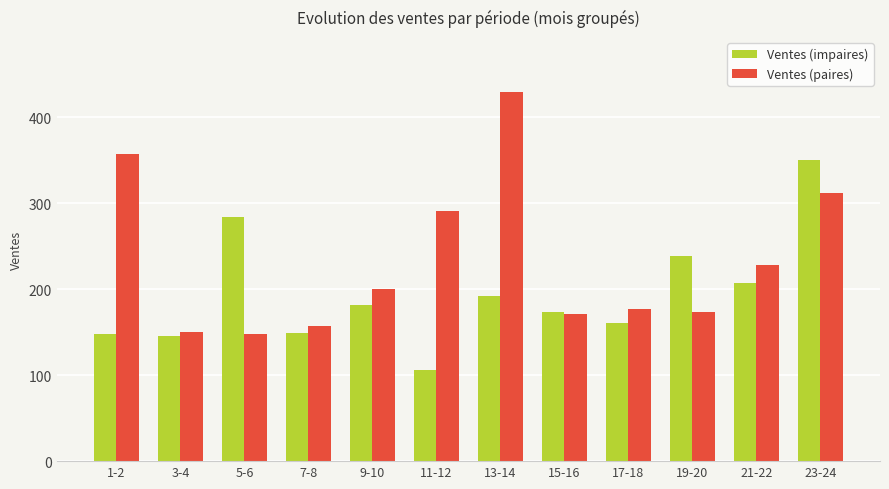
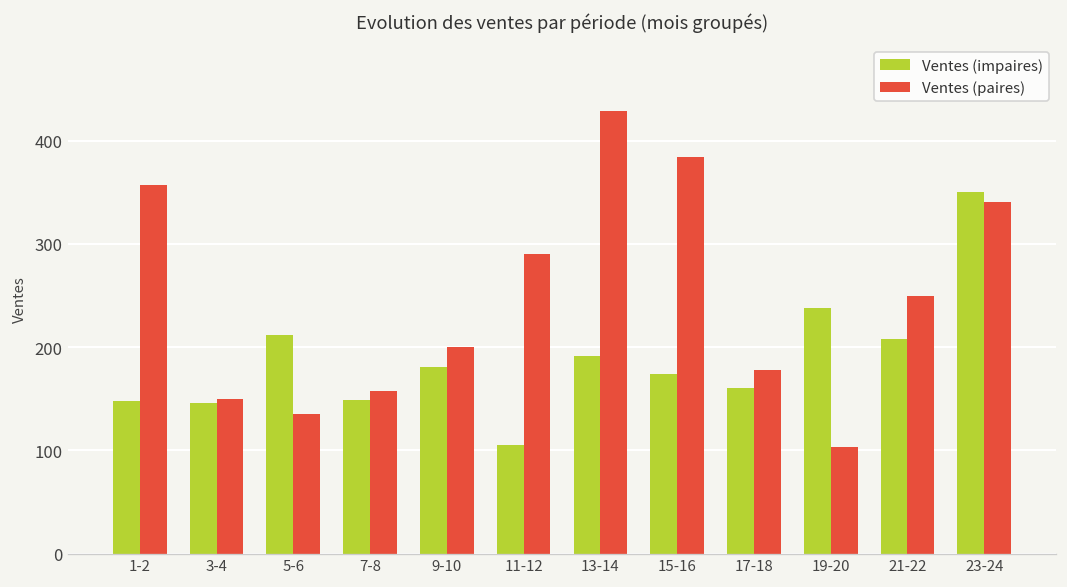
Ventes (impaires), 5-6: 280 -> 210
Ventes (paires), 5-6: 150 -> 140
Ventes (paires), 15-16: 170 -> 380
Ventes (paires), 19-20: 170 -> 100
Ventes (paires), 21-22: 230 -> 250
Ventes (paires), 23-24: 310 -> 340
